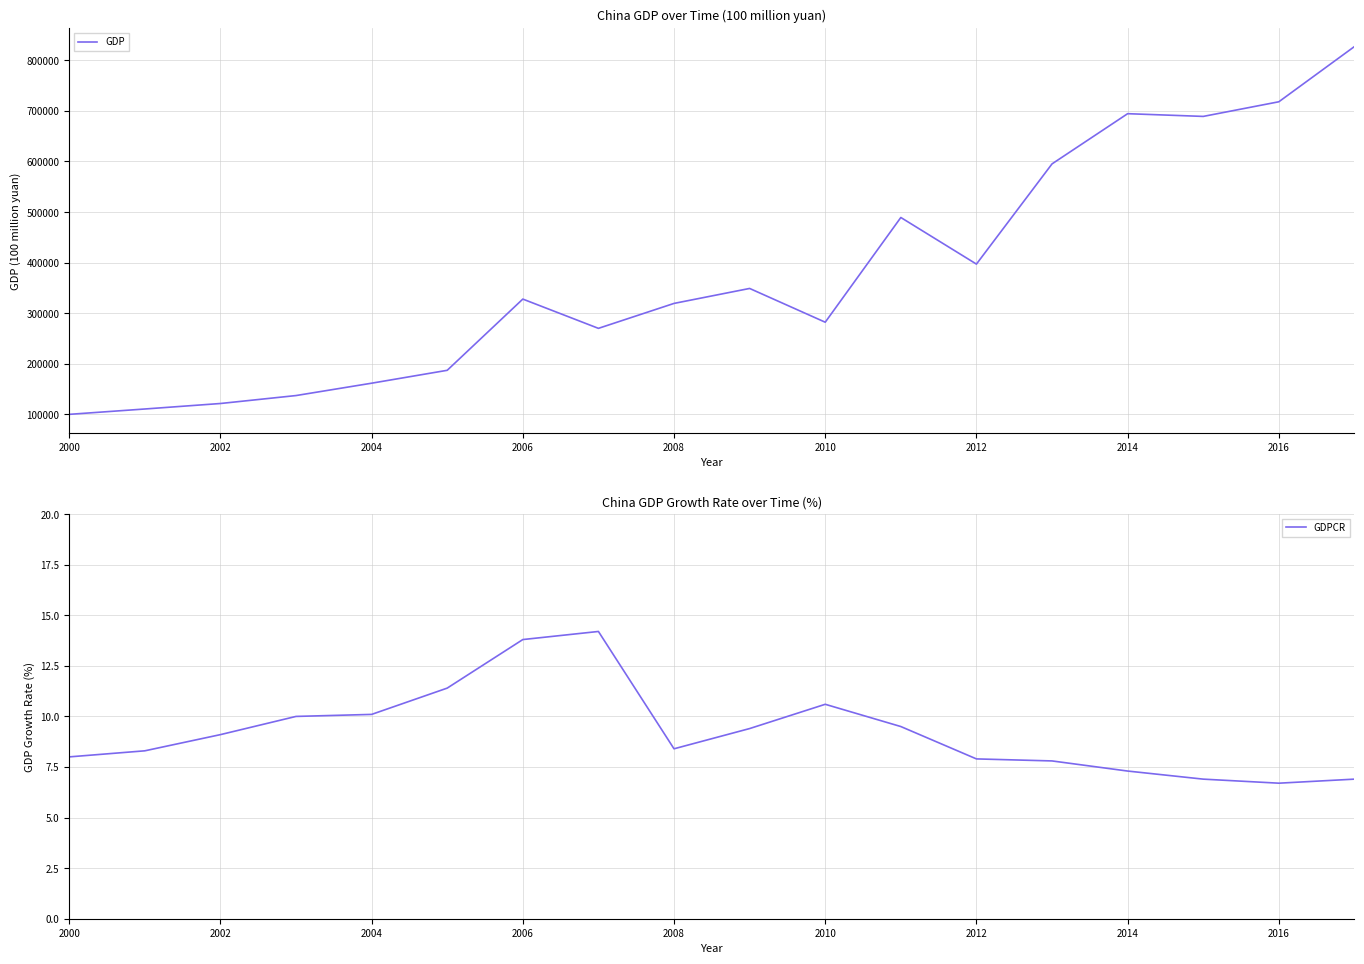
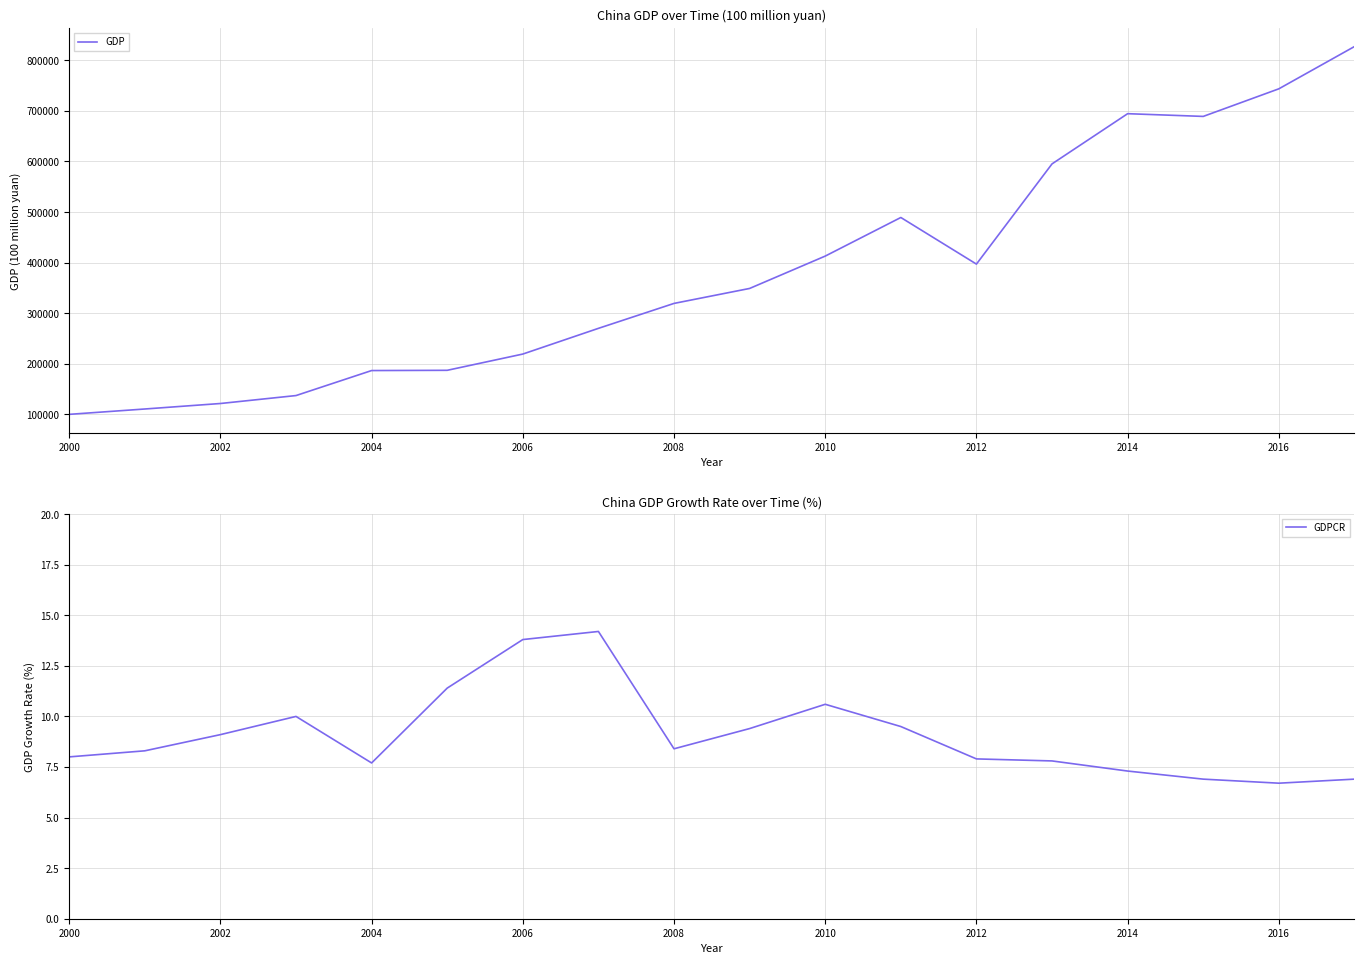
China GDP over Time (100 million yuan), 2004: 160000 -> 190000
China GDP over Time (100 million yuan), 2006: 330000 -> 220000
China GDP over Time (100 million yuan), 2010: 280000 -> 410000
China GDP over Time (100 million yuan), 2016: 720000 -> 740000
China GDP Growth Rate over Time (%), 2004: 10.1 -> 7.7
